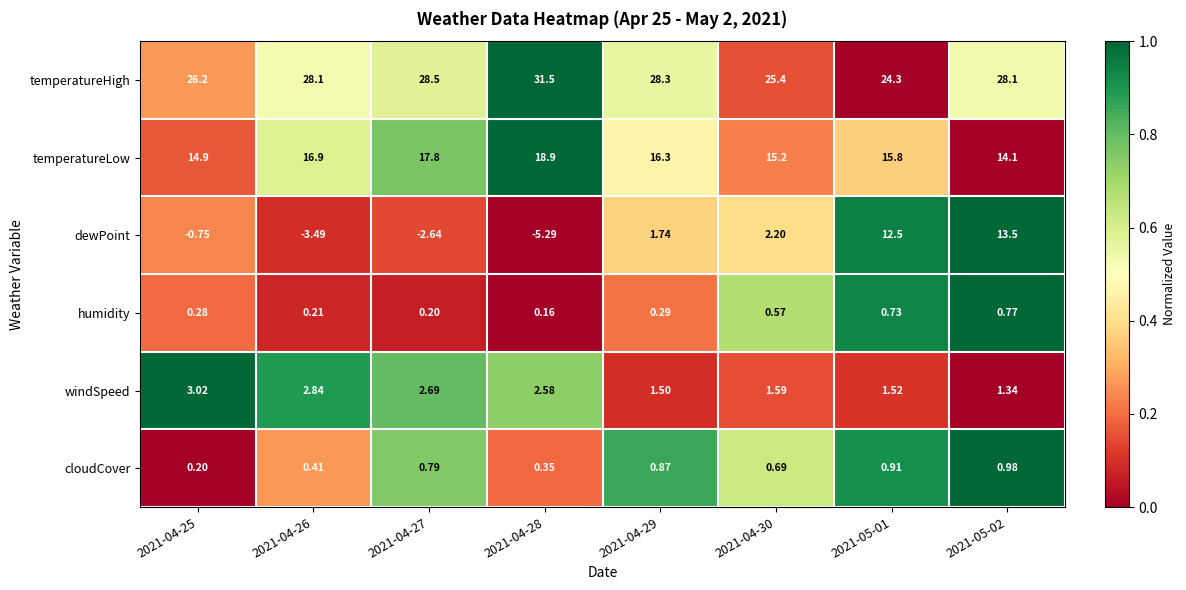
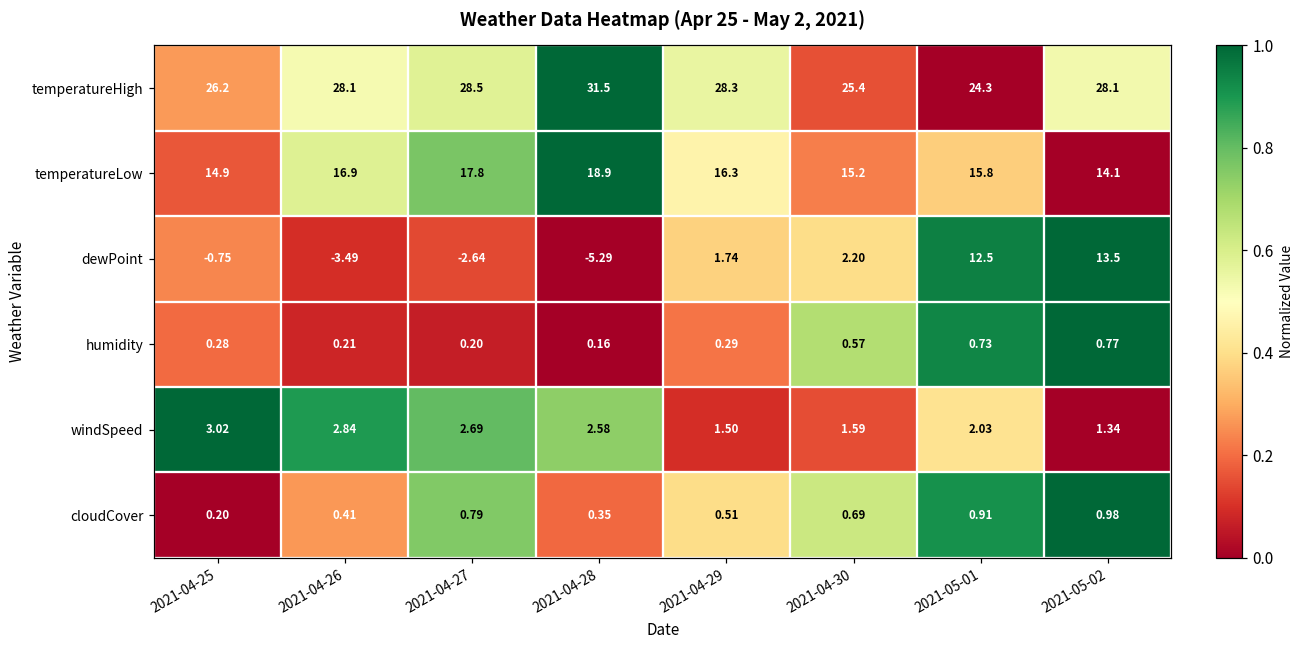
windSpeed, 2021-05-01: 1.52 -> 2.03
cloudCover, 2021-04-29: 0.87 -> 0.51
